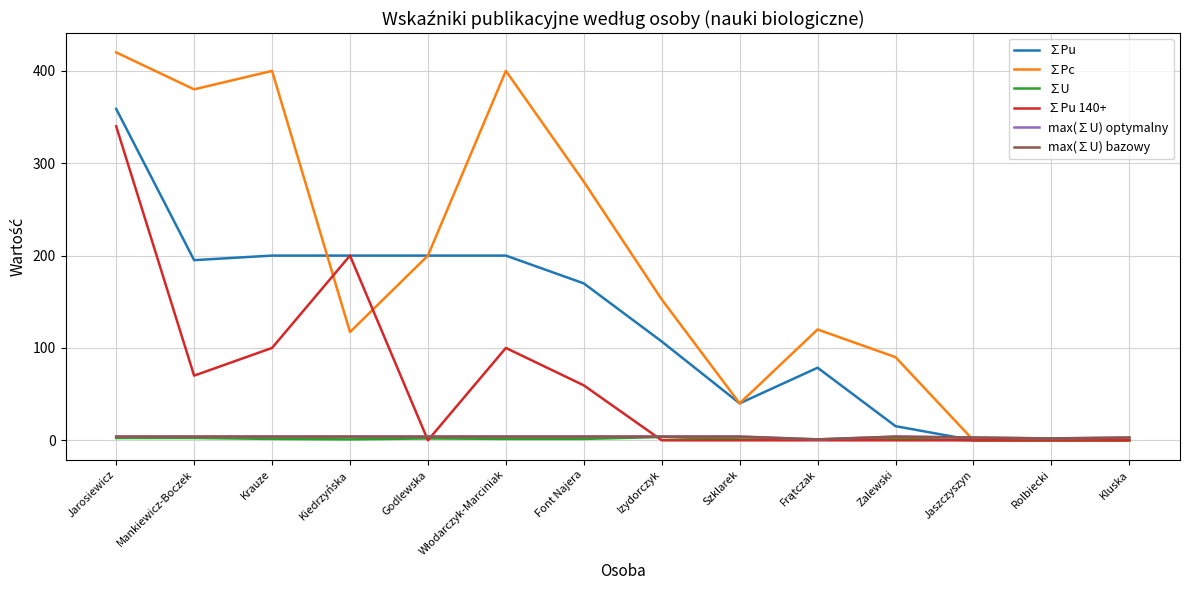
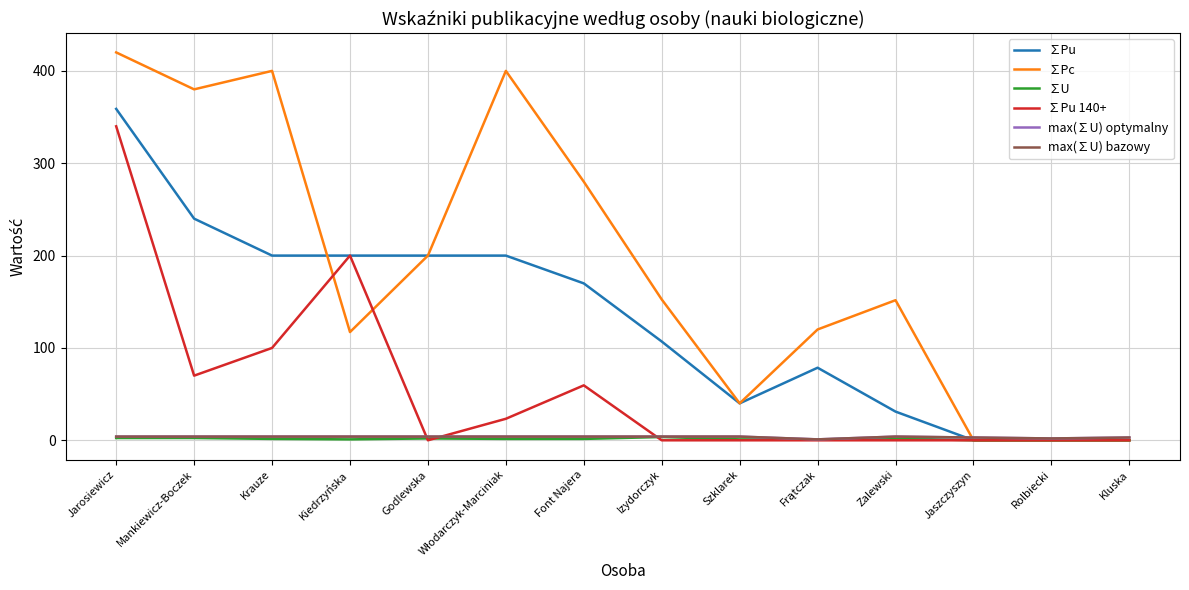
∑Pu, Mankiewicz-Boczek: 200 -> 240
∑Pu 140+, Włodarczyk-Marciniak: 100 -> 20
∑Pu, Zalewski: 20 -> 30
∑Pc, Zalewski: 90 -> 150
